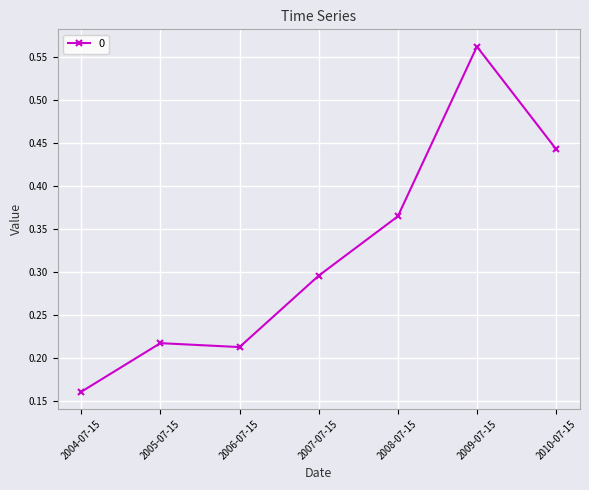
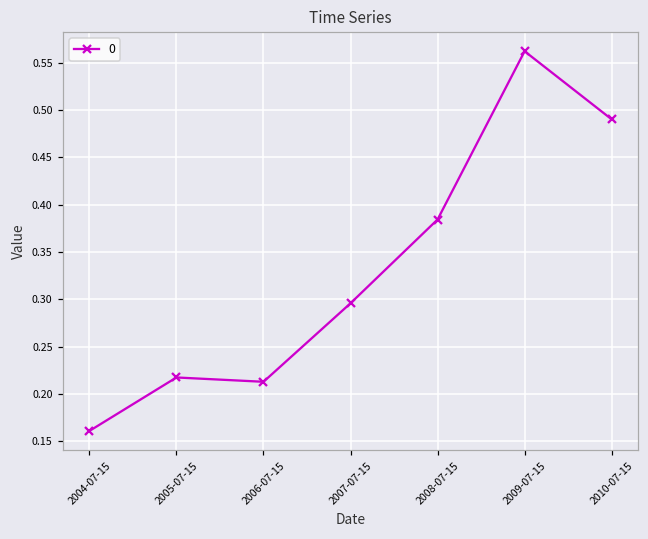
2008-07-15: 0.36 -> 0.38
2010-07-15: 0.44 -> 0.49
